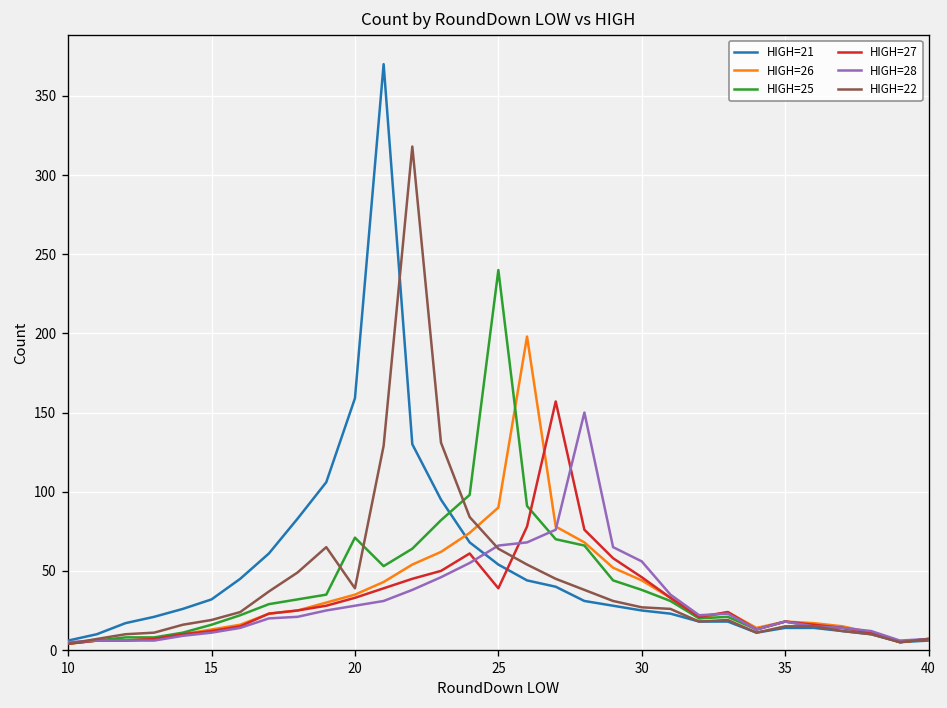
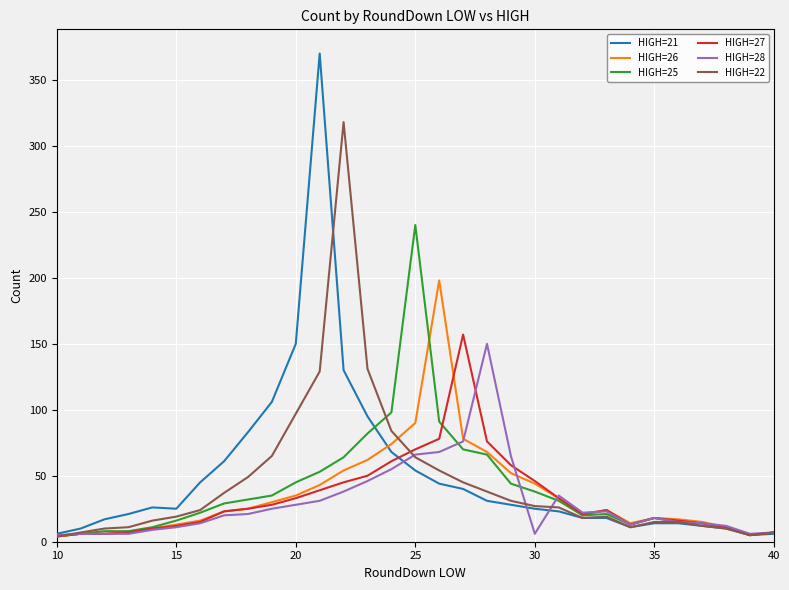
HIGH=21, 15: 32 -> 25
HIGH=21, 20: 159 -> 150
HIGH=25, 20: 71 -> 45
HIGH=22, 20: 39 -> 97
HIGH=27, 25: 39 -> 70
HIGH=28, 30: 56 -> 6
